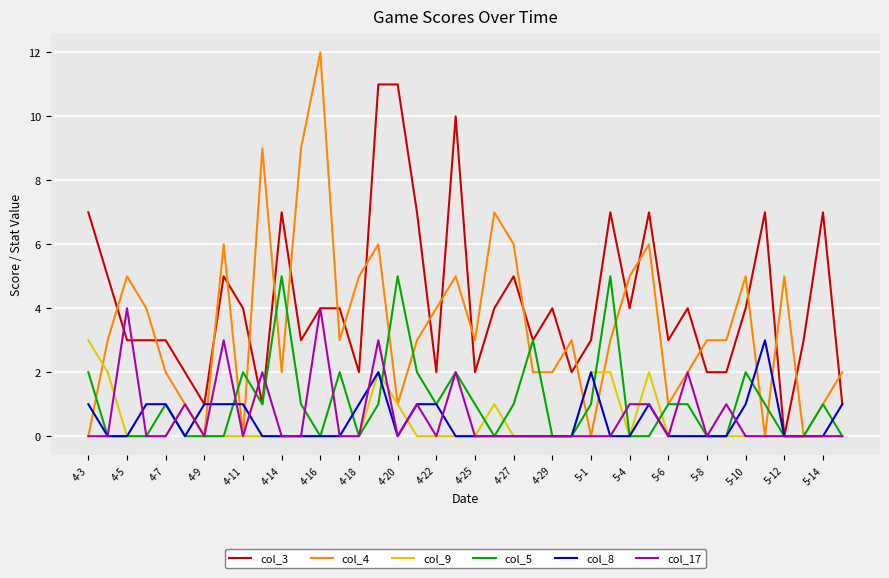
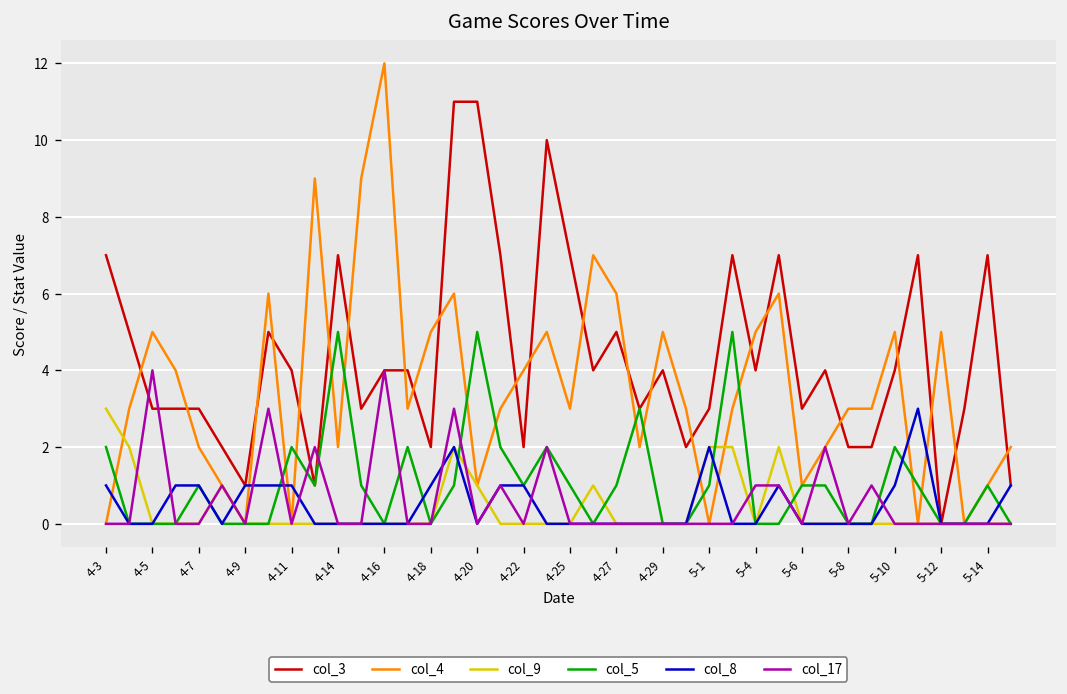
col_3, 4-25: 2 -> 7
col_4, 4-29: 2 -> 5
